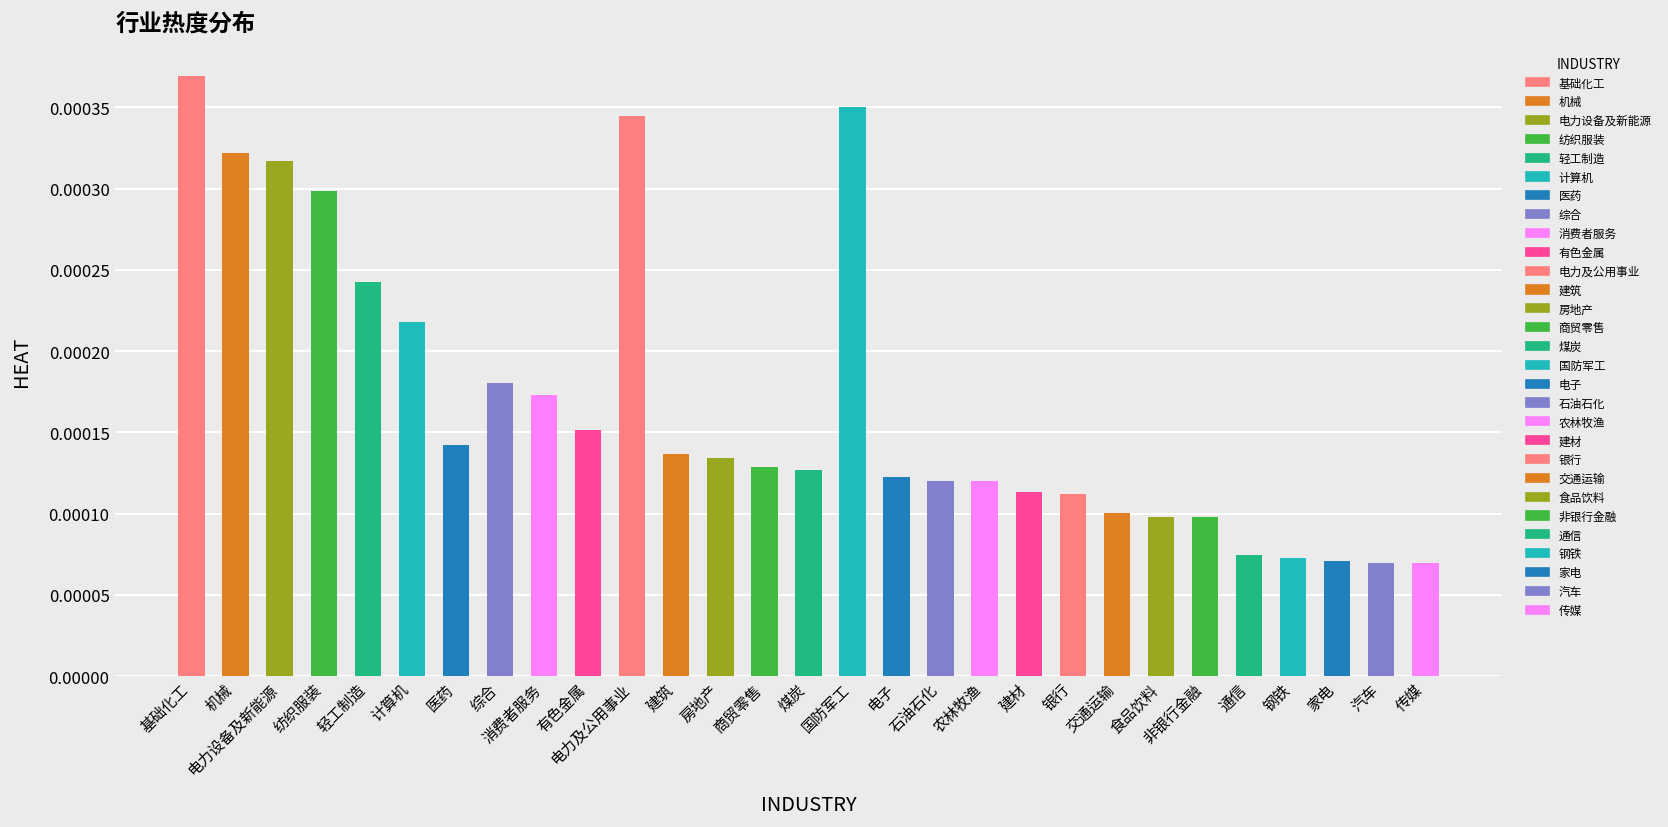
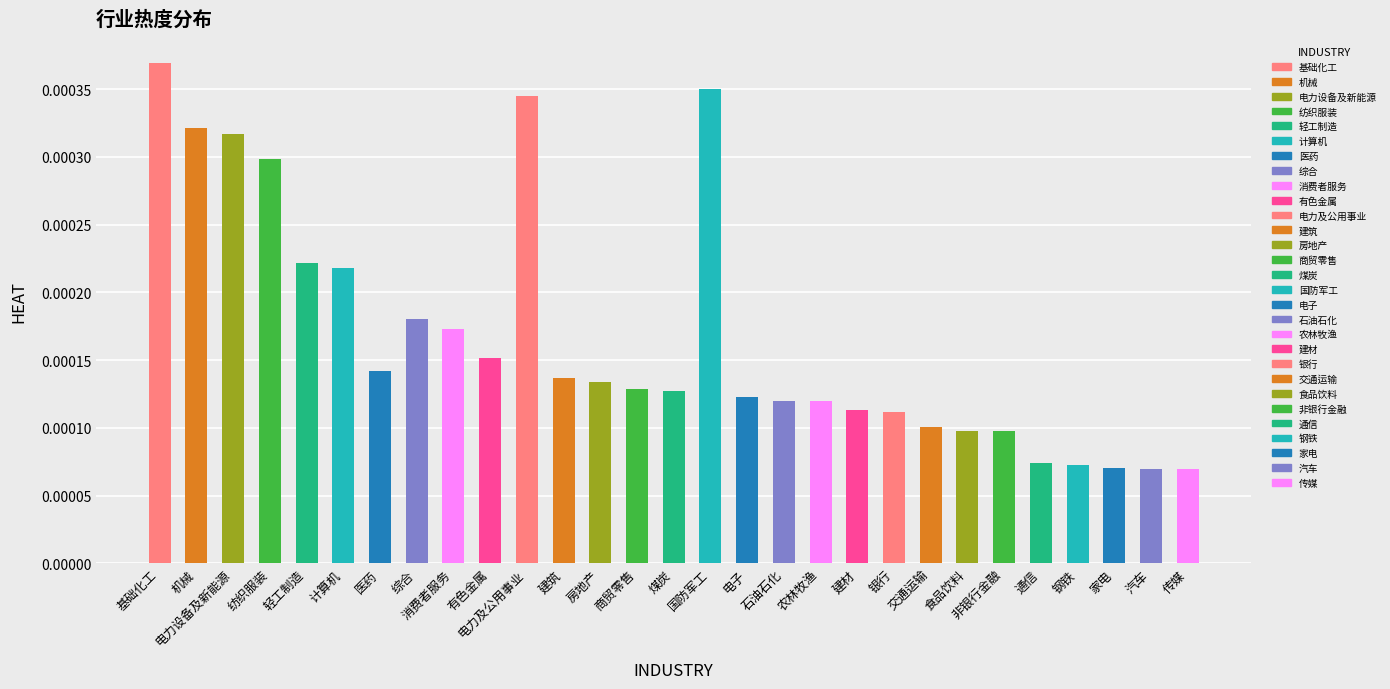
轻工制造: 0.000242 -> 0.000222
